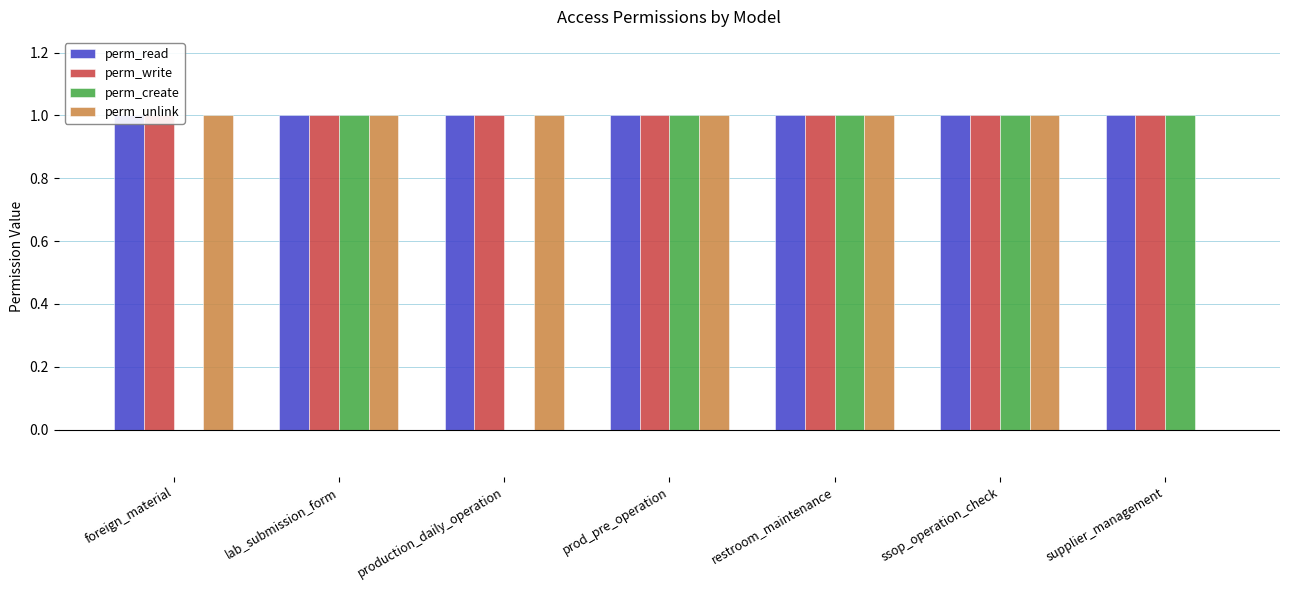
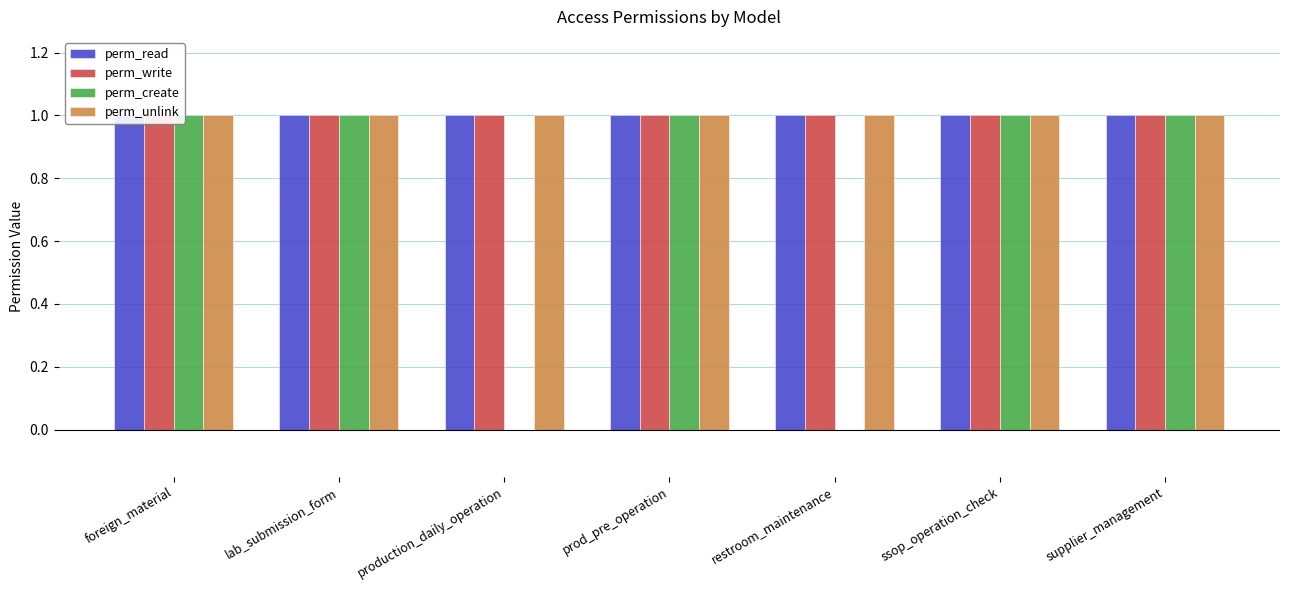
perm_create, foreign_material: 0 -> 1
perm_create, restroom_maintenance: 1 -> 0
perm_unlink, supplier_management: 0 -> 1
